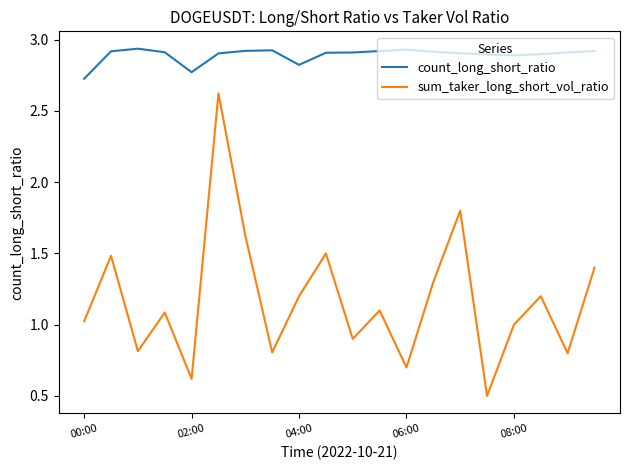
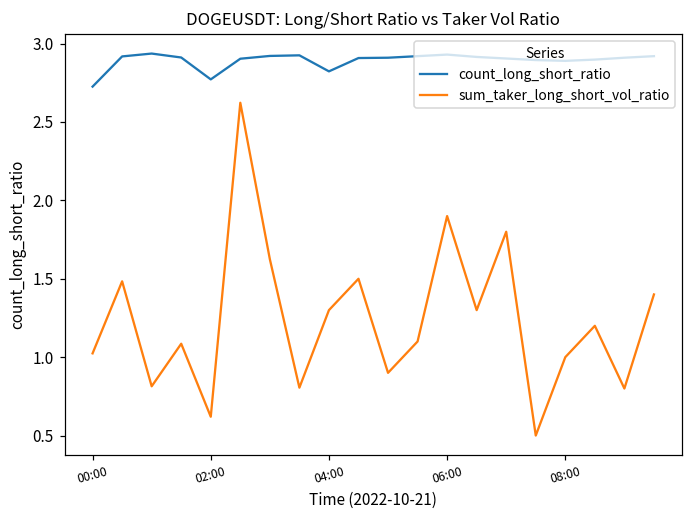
sum_taker_long_short_vol_ratio, 04:00: 1.2 -> 1.3
sum_taker_long_short_vol_ratio, 06:00: 0.7 -> 1.9
